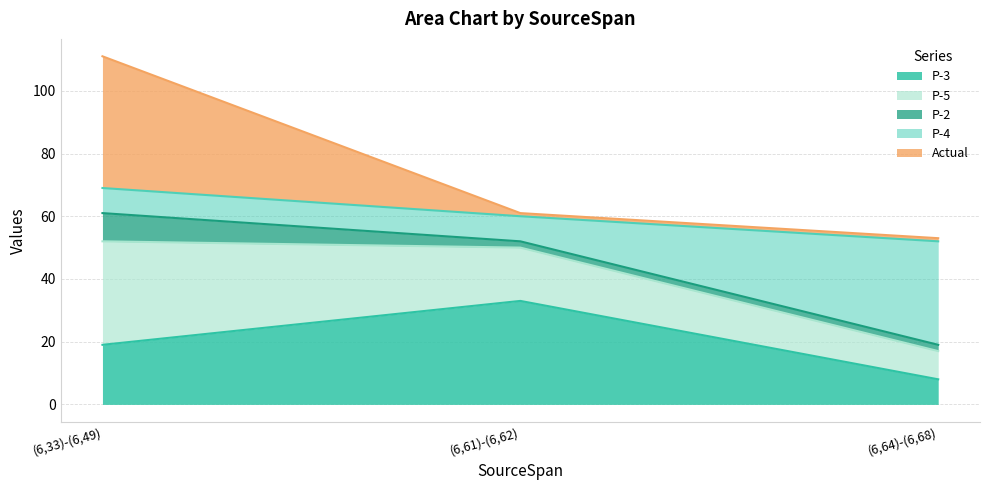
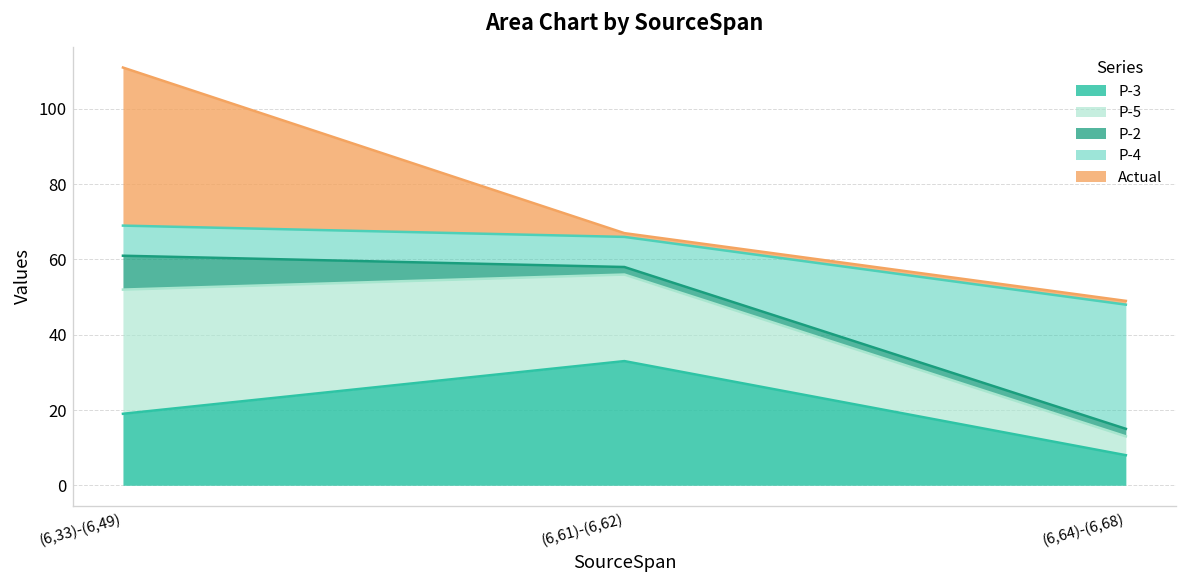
P-5, (6,61)-(6,62): 17 -> 23
P-5, (6,64)-(6,68): 9 -> 5
